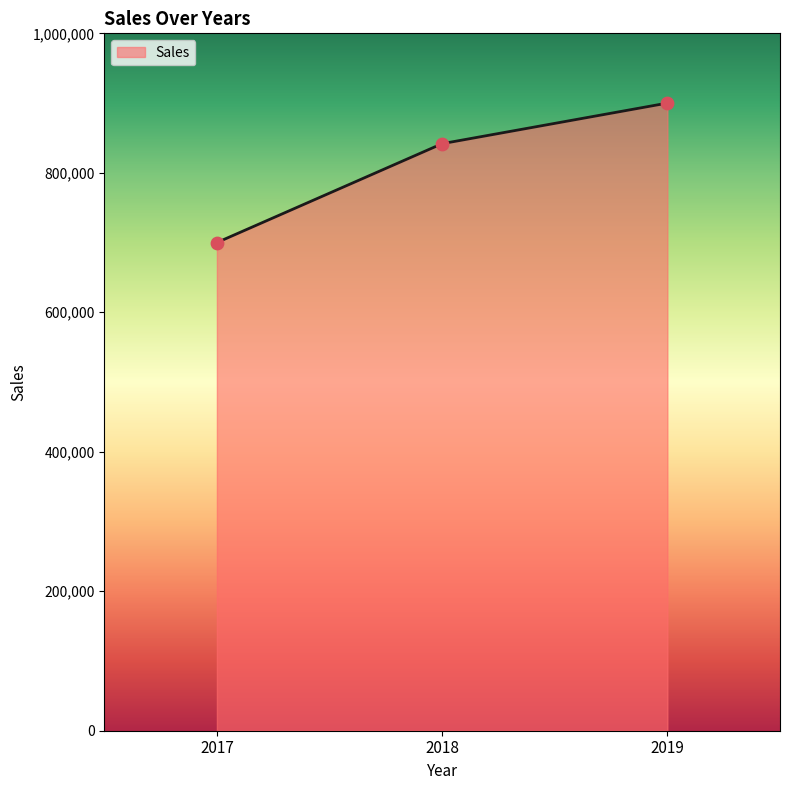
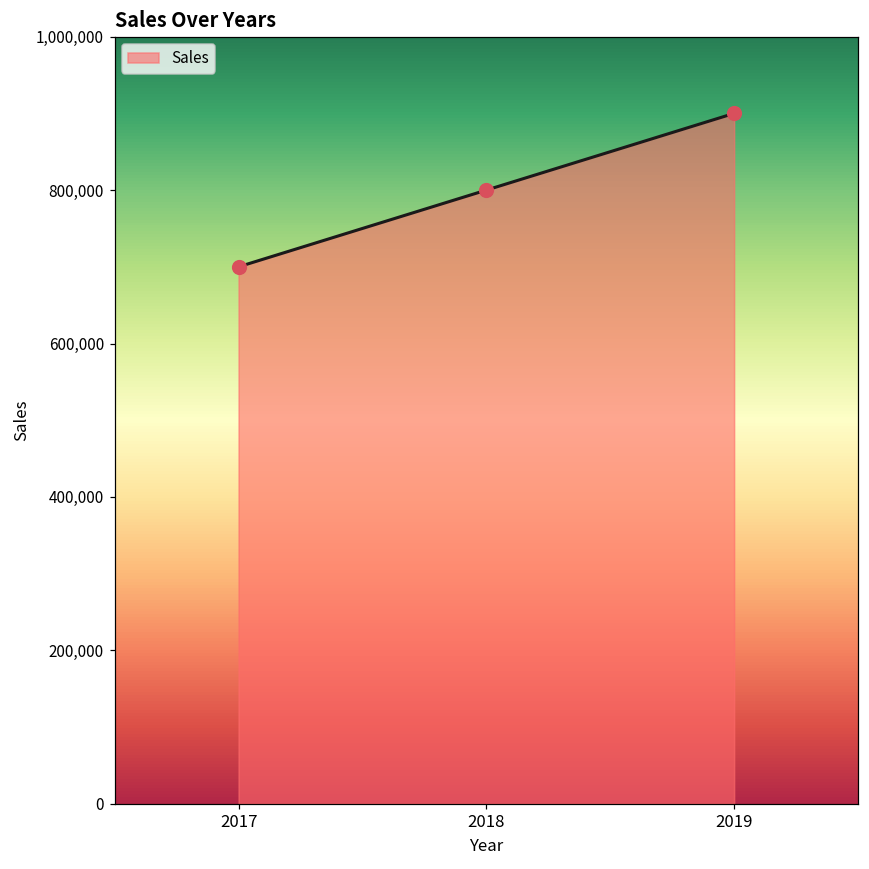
2018: 840,000 -> 800,000
